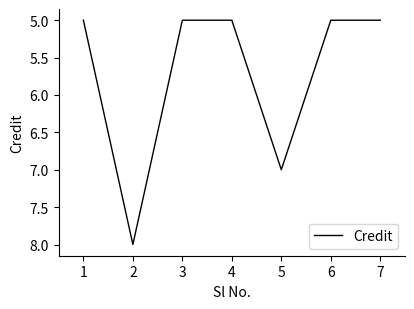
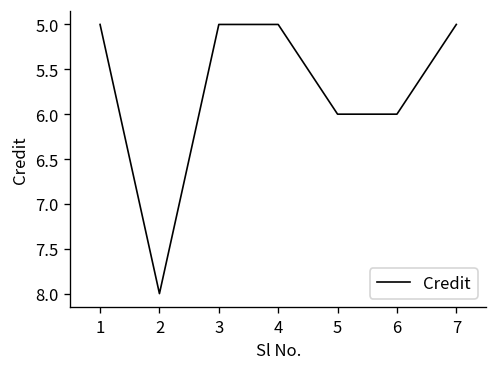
5: 7 -> 6
6: 5 -> 6
